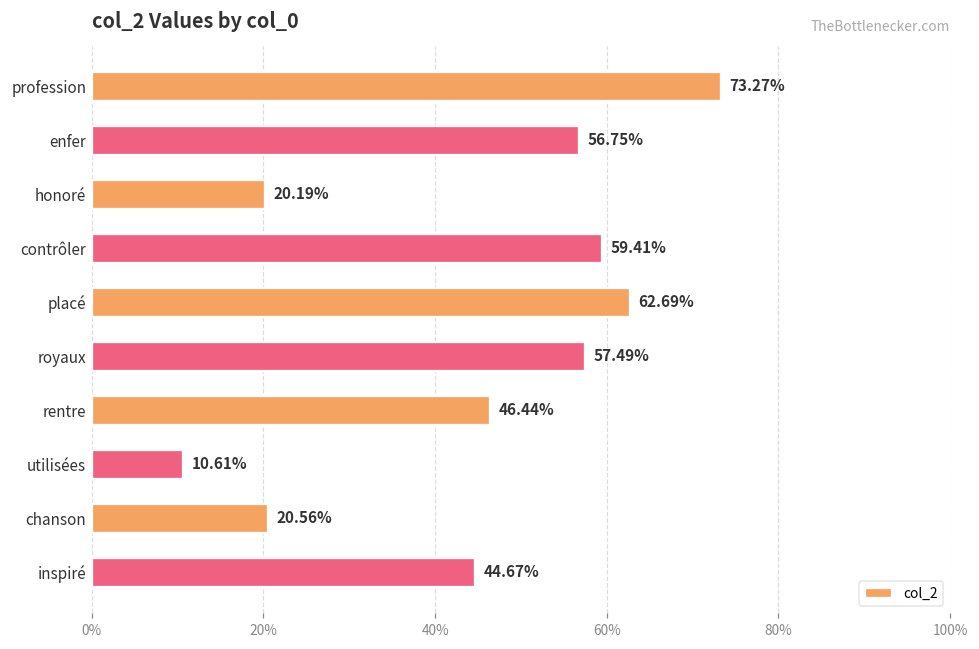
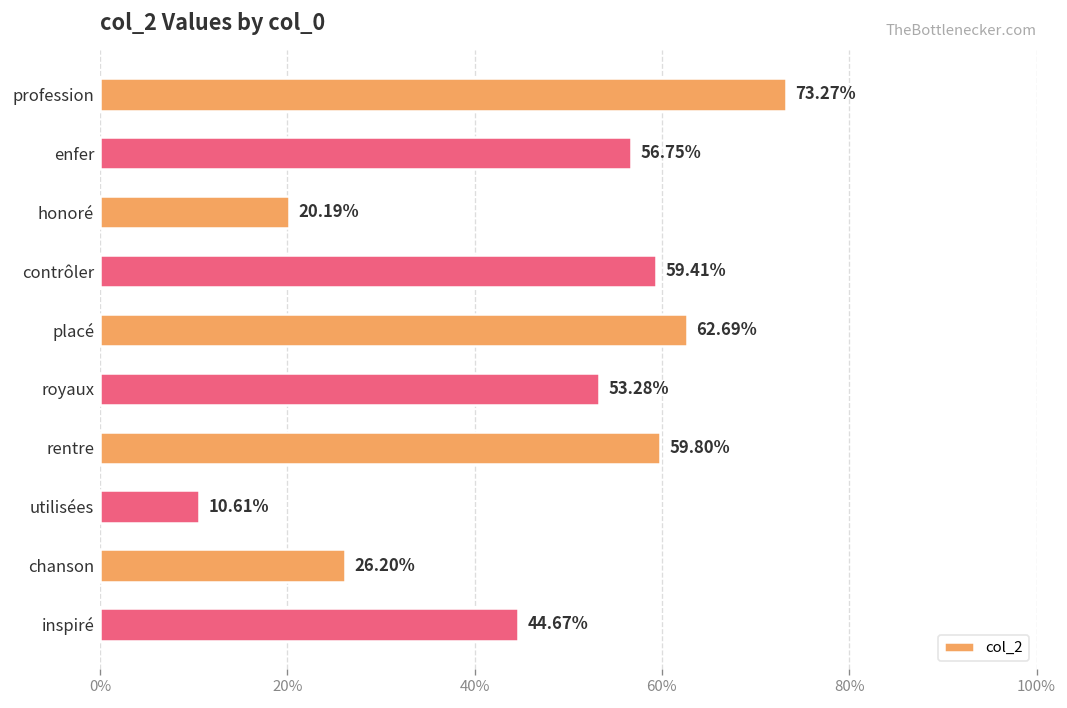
royaux: 57.49% -> 53.28%
rentre: 46.44% -> 59.80%
chanson: 20.56% -> 26.20%
